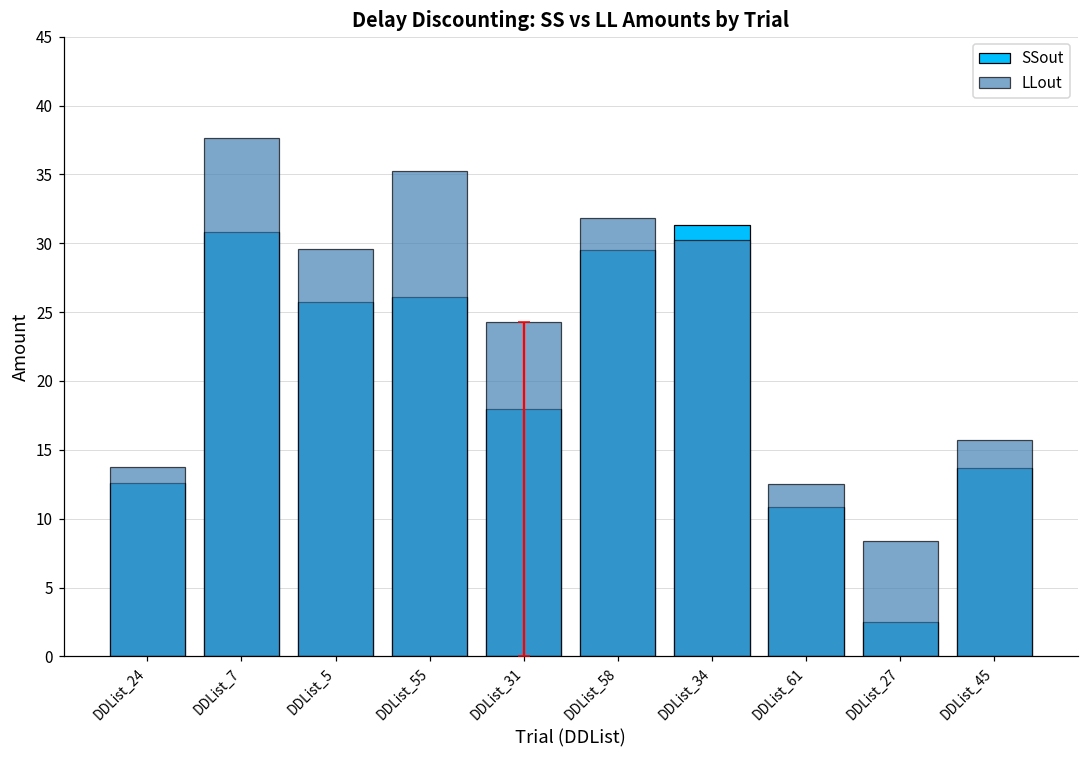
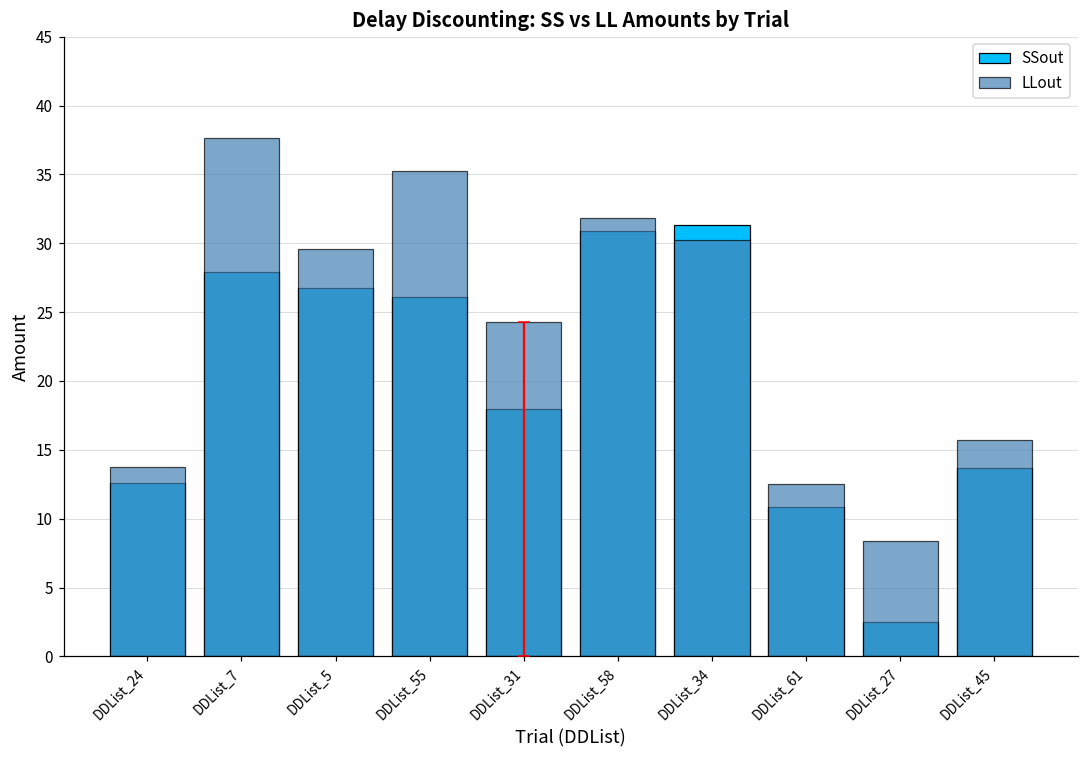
SSout, DDList_7: 30.8 -> 27.9
SSout, DDList_5: 25.8 -> 26.8
SSout, DDList_58: 29.5 -> 30.9
